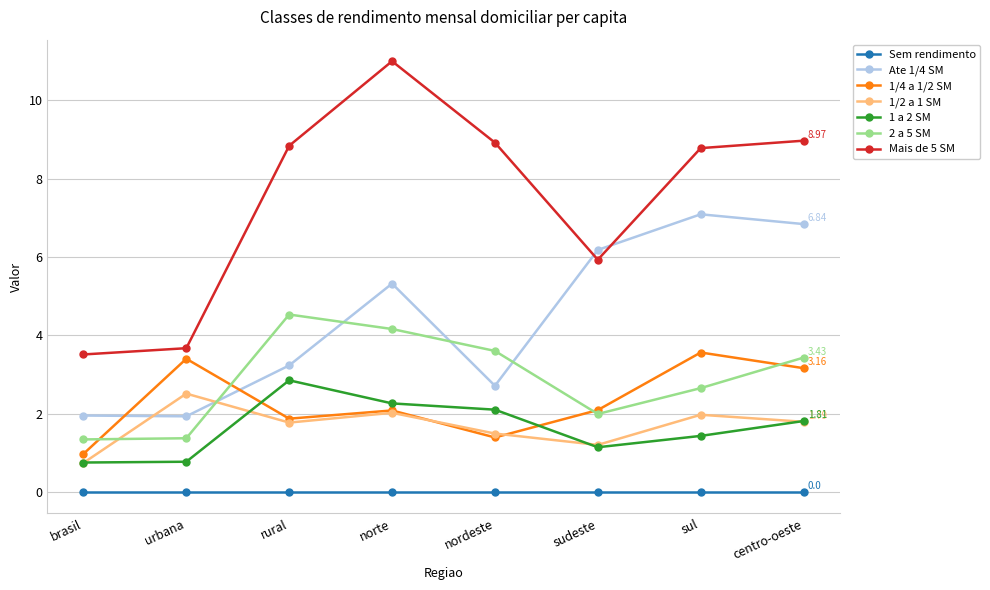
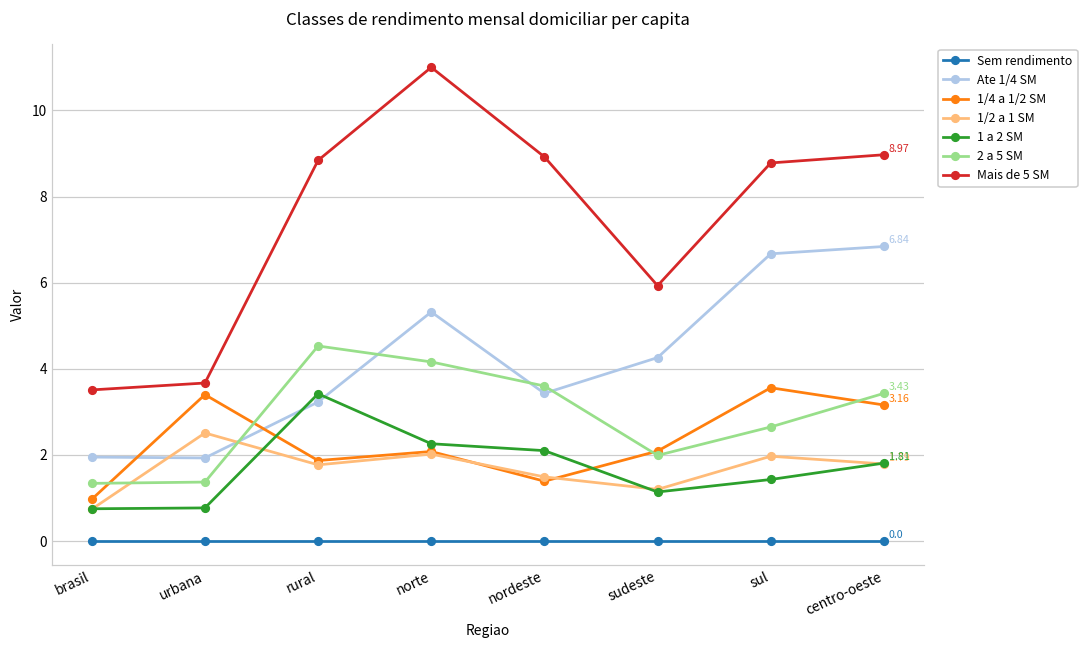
1 a 2 SM, rural: 2.9 -> 3.4
Ate 1/4 SM, nordeste: 2.7 -> 3.4
Ate 1/4 SM, sudeste: 6.2 -> 4.3
Ate 1/4 SM, sul: 7.1 -> 6.7
